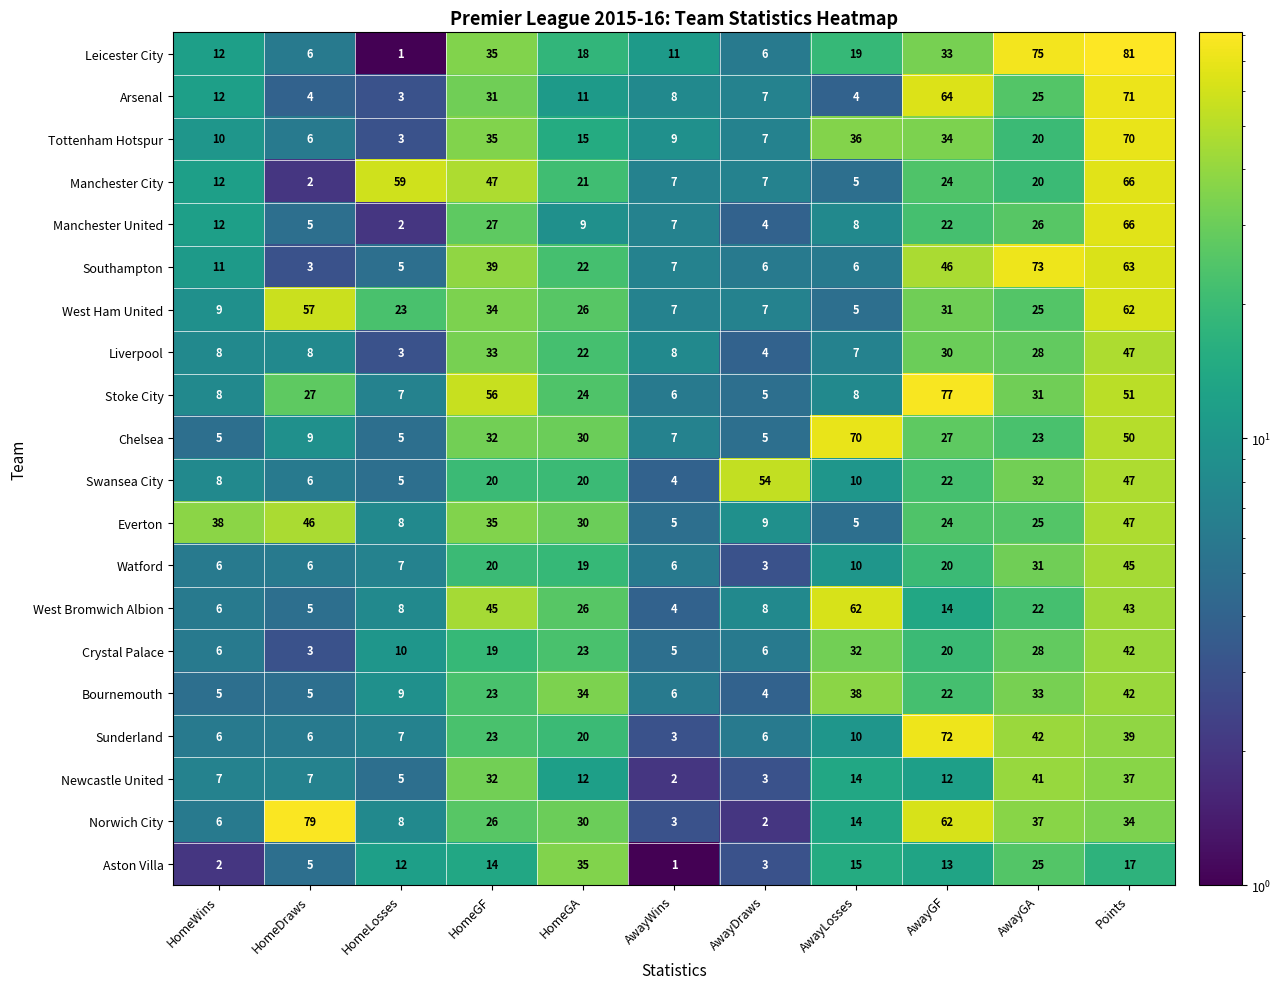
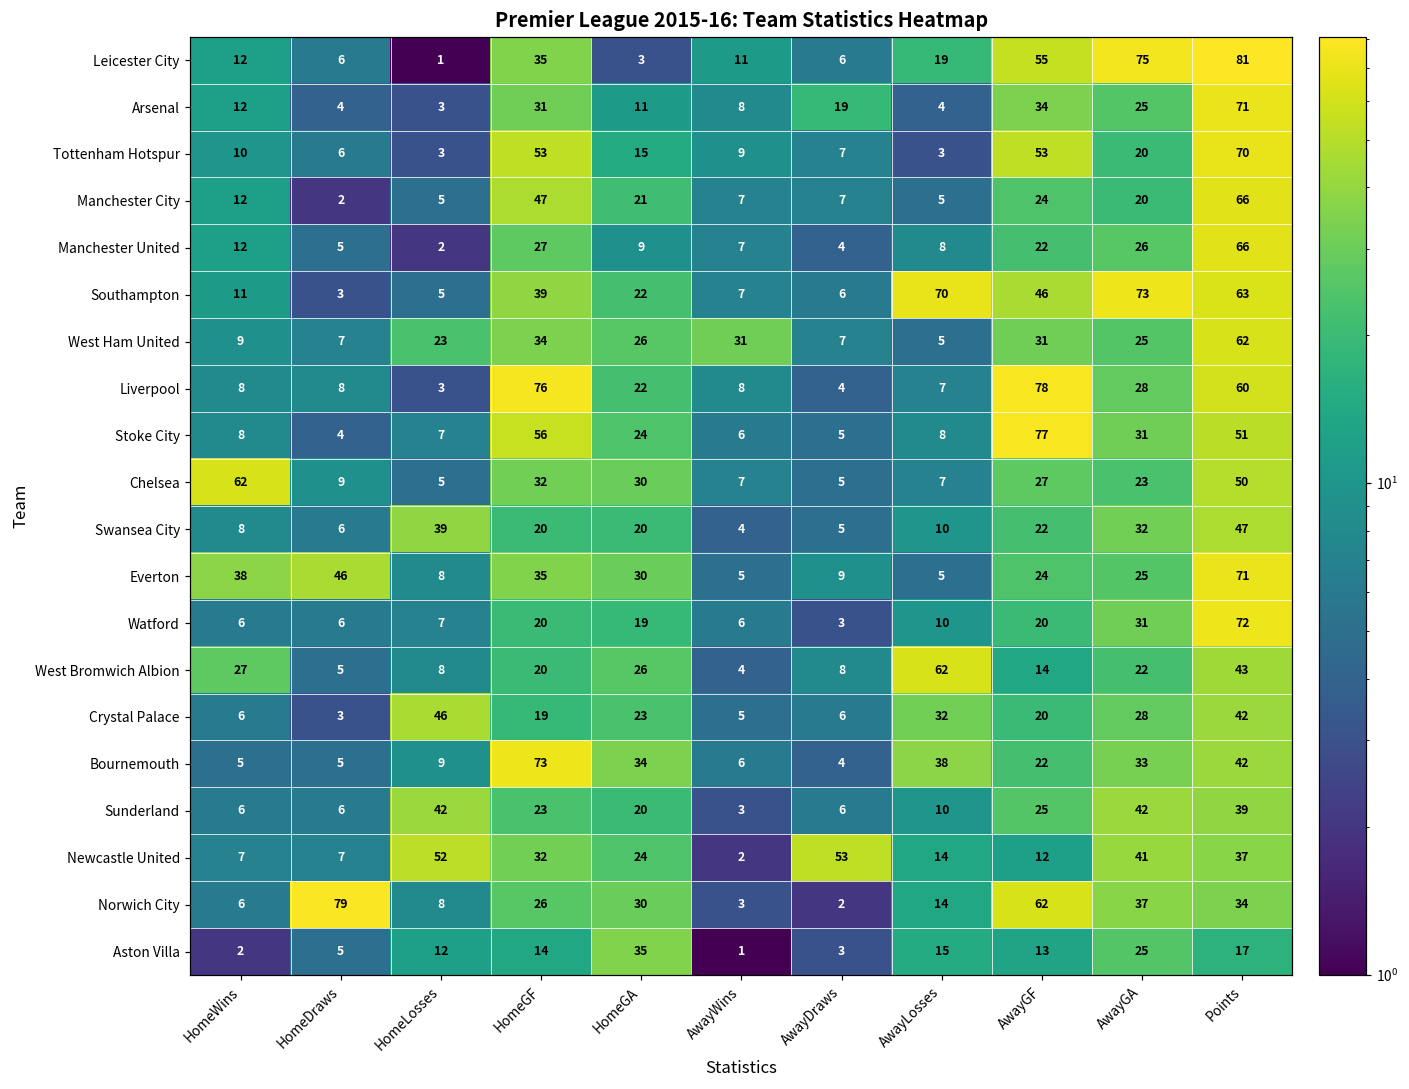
Leicester City, HomeGA: 18 -> 3
Leicester City, AwayGF: 33 -> 55
Arsenal, AwayDraws: 7 -> 19
Arsenal, AwayGF: 64 -> 34
Tottenham Hotspur, HomeGF: 35 -> 53
Tottenham Hotspur, AwayLosses: 36 -> 3
Tottenham Hotspur, AwayGF: 34 -> 53
Manchester City, HomeLosses: 59 -> 5
Southampton, AwayLosses: 6 -> 70
West Ham United, HomeDraws: 57 -> 7
West Ham United, AwayWins: 7 -> 31
Liverpool, HomeGF: 33 -> 76
Liverpool, AwayGF: 30 -> 78
Liverpool, Points: 47 -> 60
Stoke City, HomeDraws: 27 -> 4
Chelsea, HomeWins: 5 -> 62
Chelsea, AwayLosses: 70 -> 7
Swansea City, HomeLosses: 5 -> 39
Swansea City, AwayDraws: 54 -> 5
Everton, Points: 47 -> 71
Watford, Points: 45 -> 72
West Bromwich Albion, HomeWins: 6 -> 27
West Bromwich Albion, HomeGF: 45 -> 20
Crystal Palace, HomeLosses: 10 -> 46
Bournemouth, HomeGF: 23 -> 73
Sunderland, HomeLosses: 7 -> 42
Sunderland, AwayGF: 72 -> 25
Newcastle United, HomeLosses: 5 -> 52
Newcastle United, HomeGA: 12 -> 24
Newcastle United, AwayDraws: 3 -> 53
